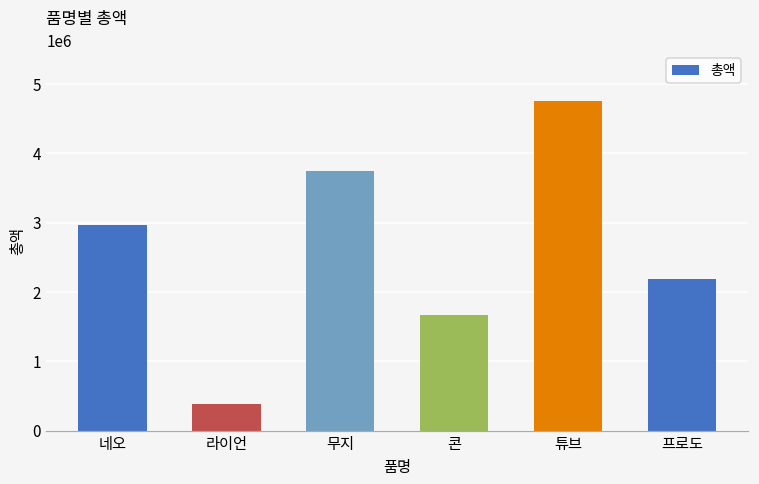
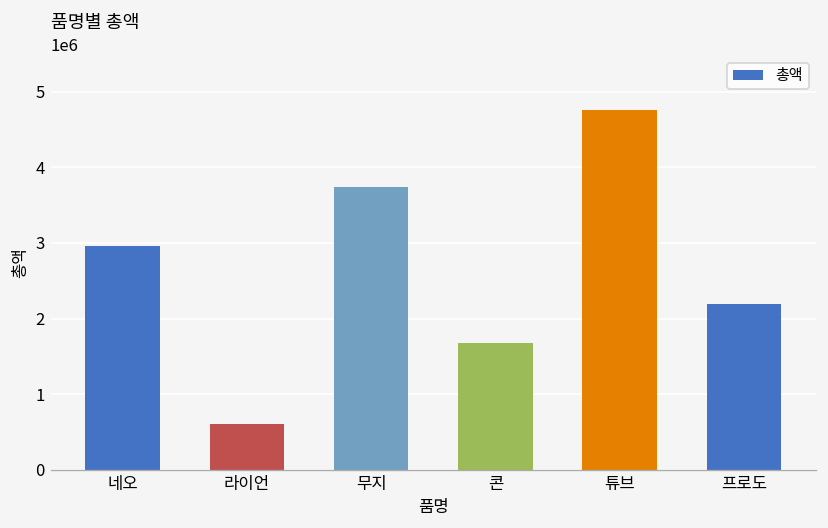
라이언: 400000 -> 600000
